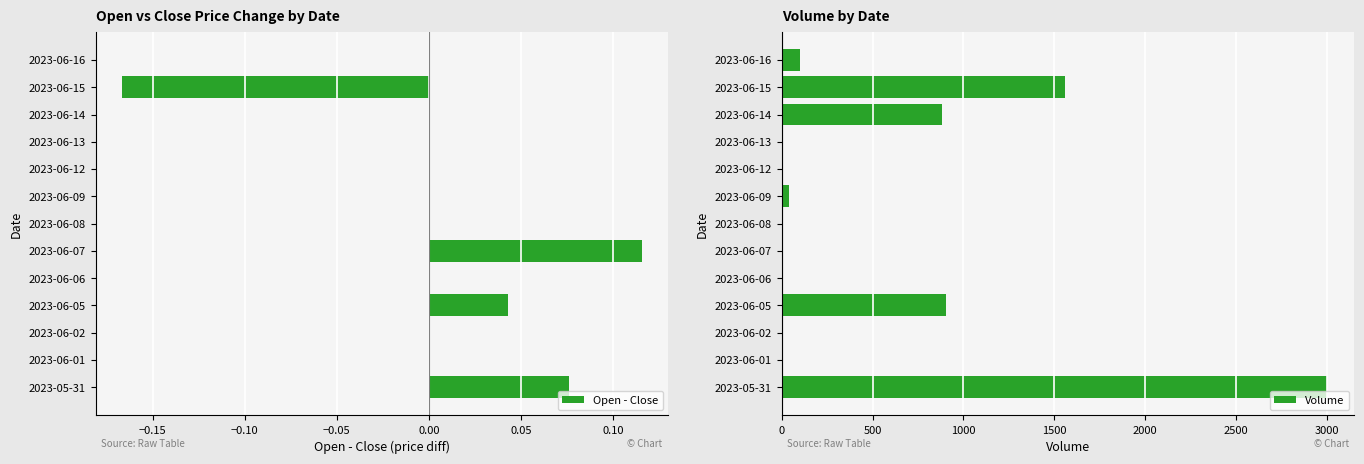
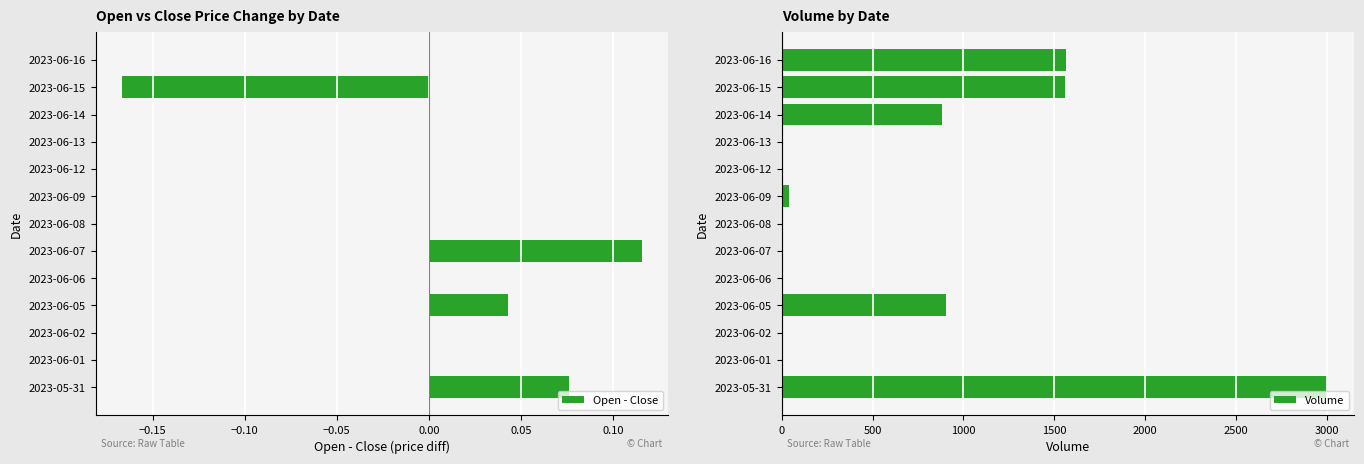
Volume by Date, 2023-06-16: 100 -> 1560
